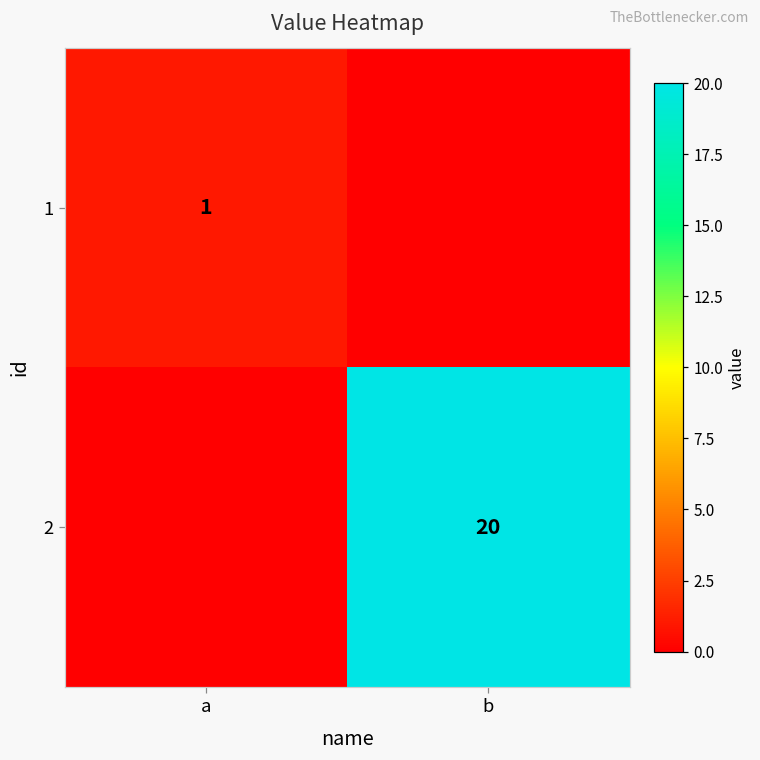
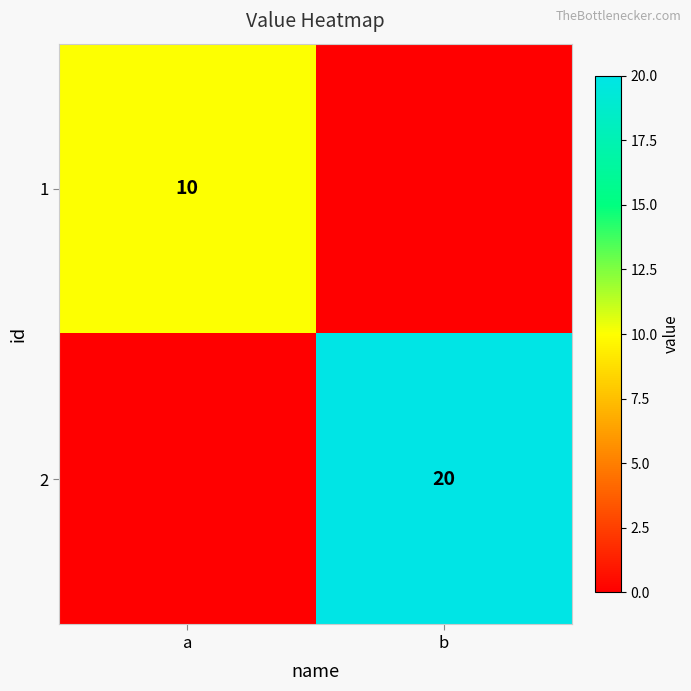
1, a: 1 -> 10
